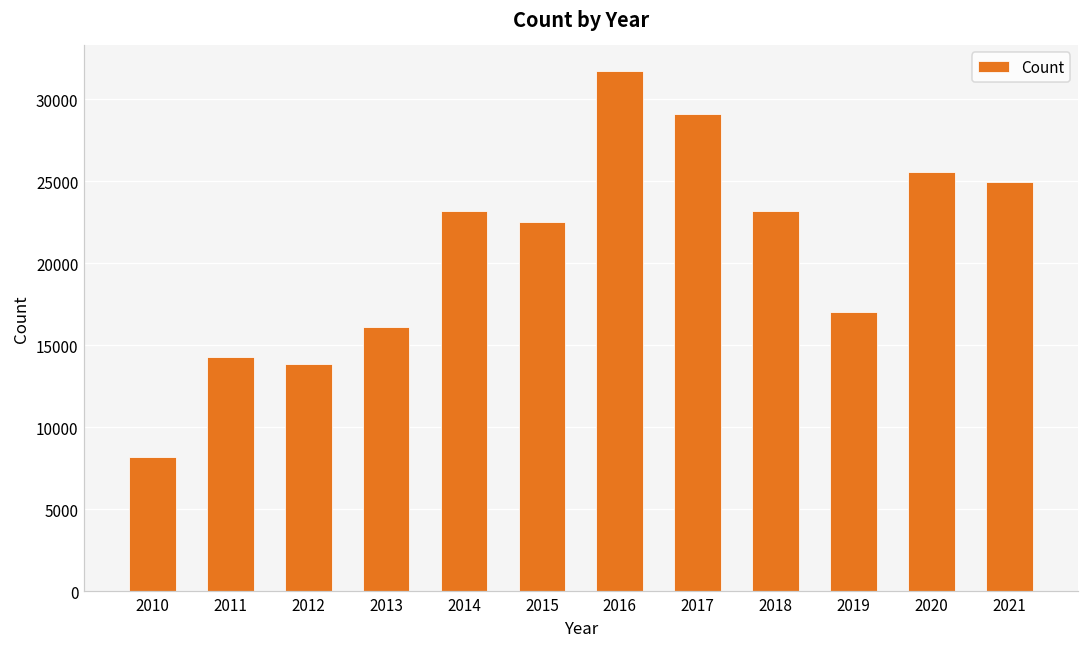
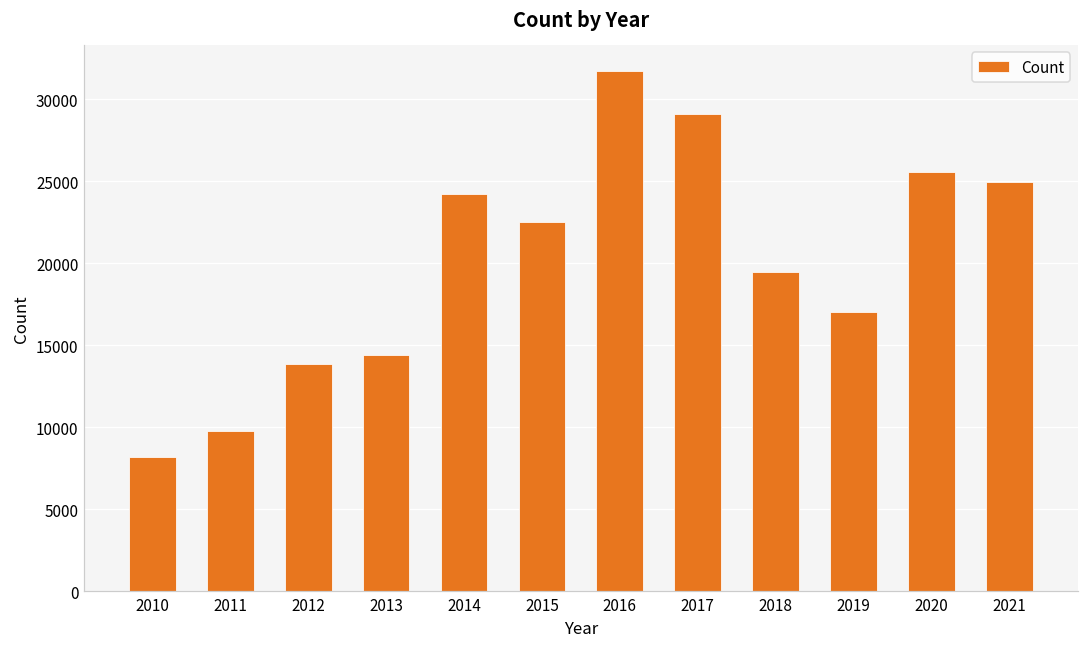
2011: 14300 -> 9800
2013: 16100 -> 14400
2014: 23200 -> 24200
2018: 23200 -> 19500
